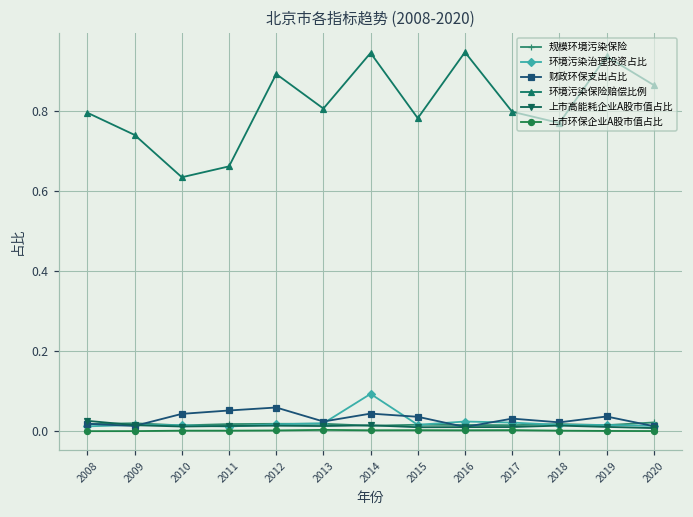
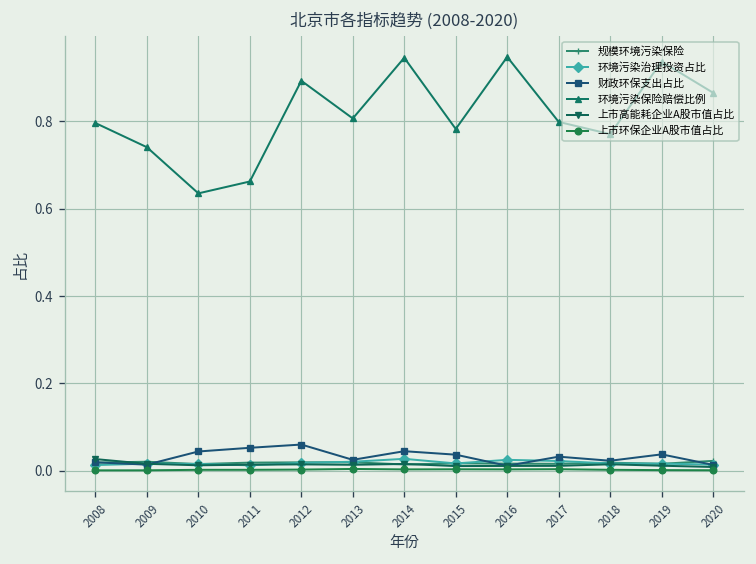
环境污染治理投资占比, 2014: 0.09 -> 0.03
